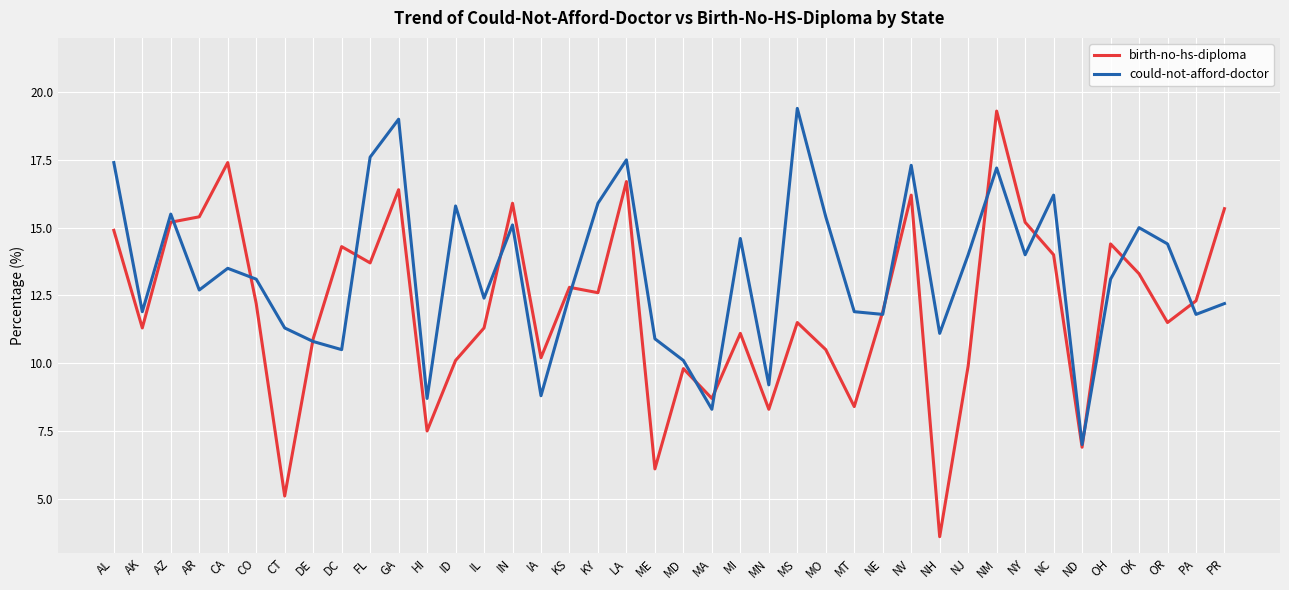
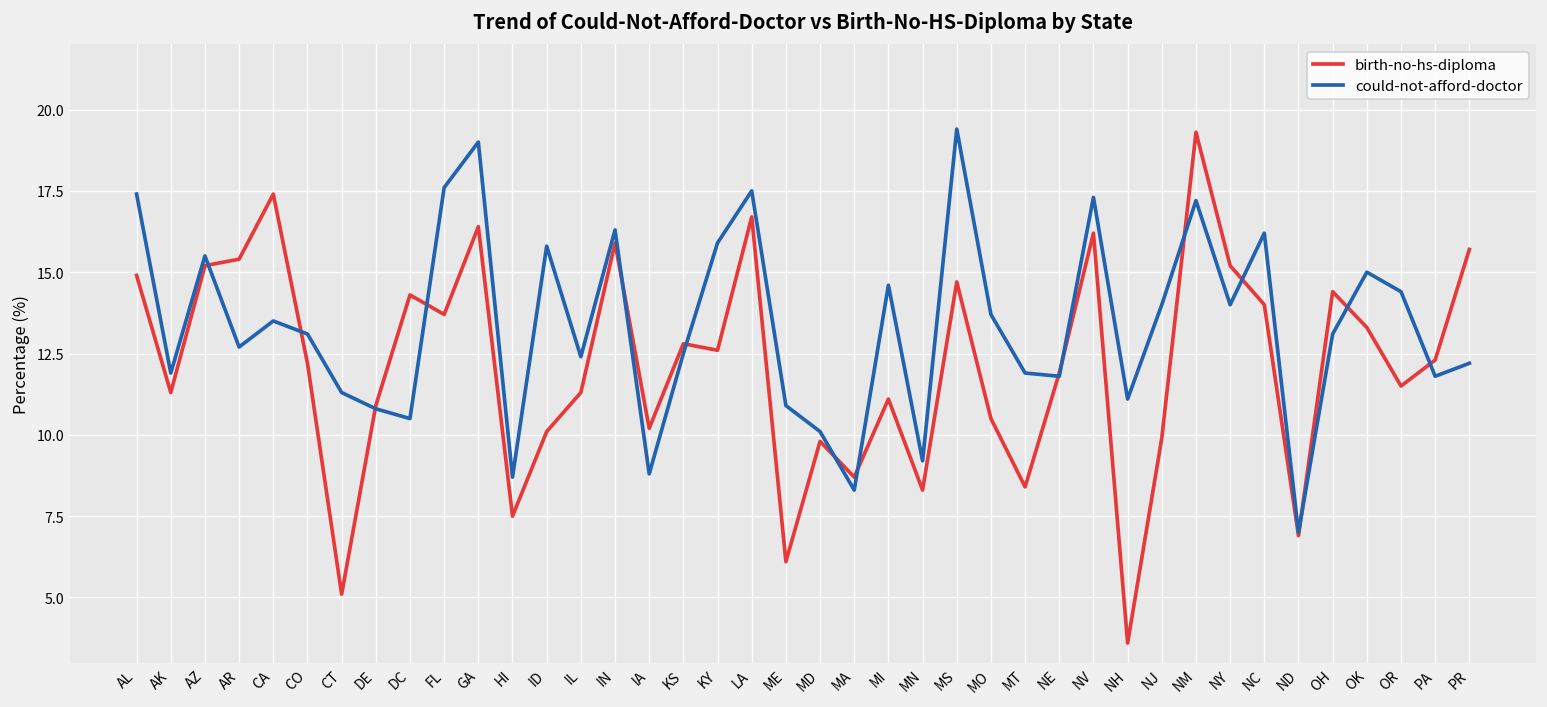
could-not-afford-doctor, IN: 15.1 -> 16.3
birth-no-hs-diploma, MS: 11.5 -> 14.7
could-not-afford-doctor, MO: 15.4 -> 13.7
